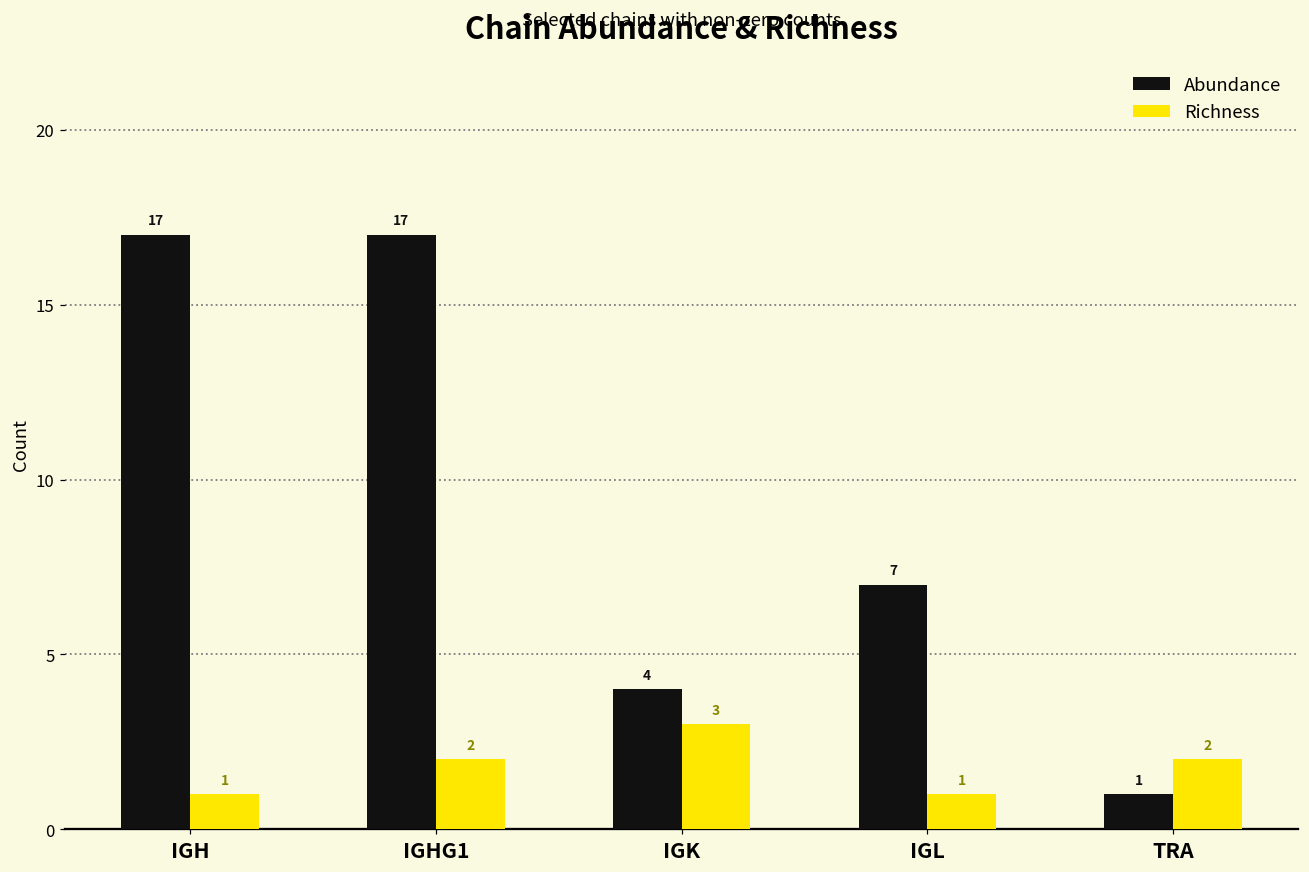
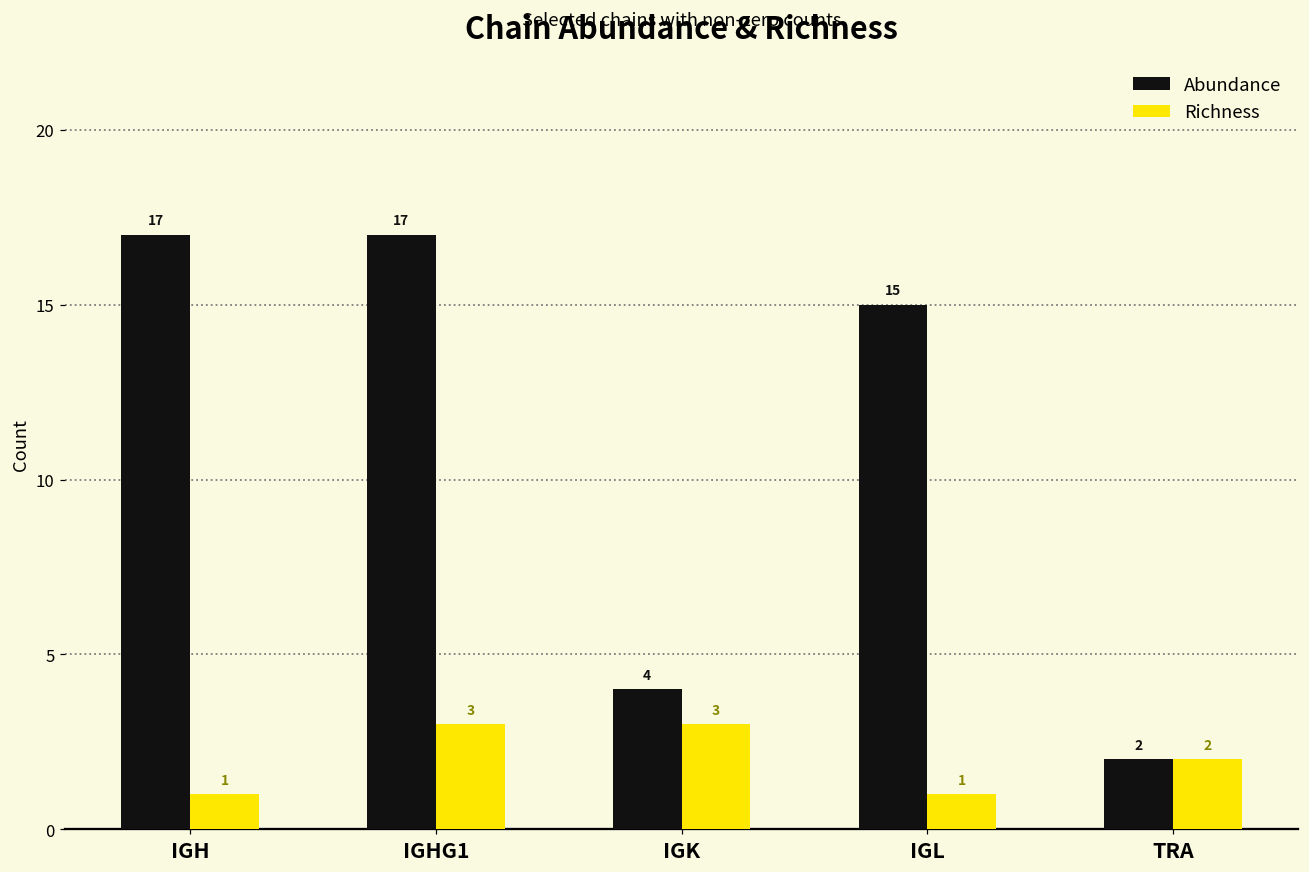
Richness, IGHG1: 2 -> 3
Abundance, IGL: 7 -> 15
Abundance, TRA: 1 -> 2
